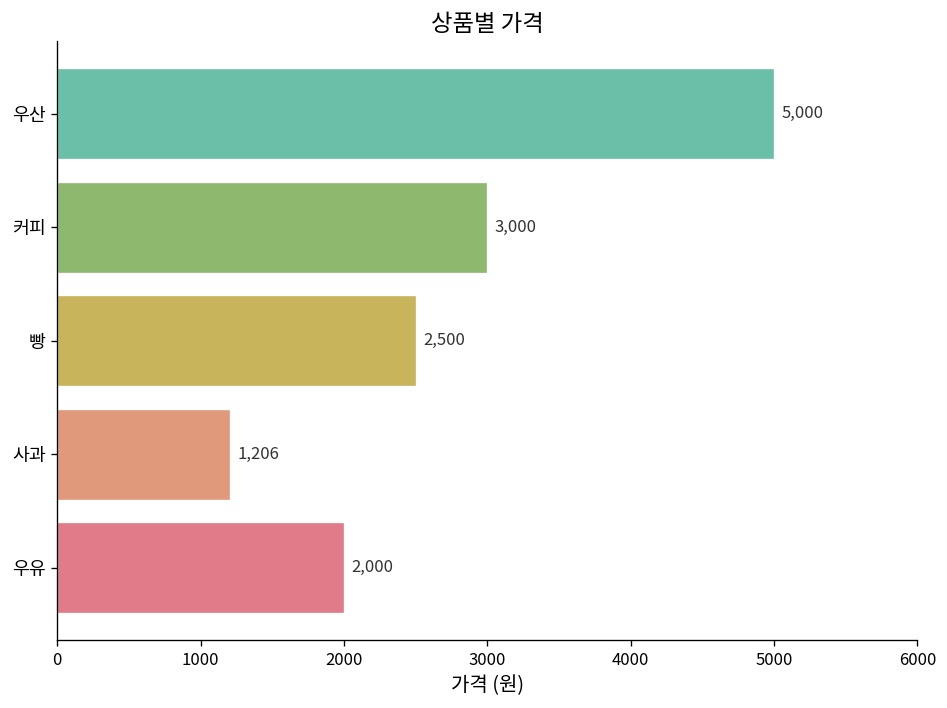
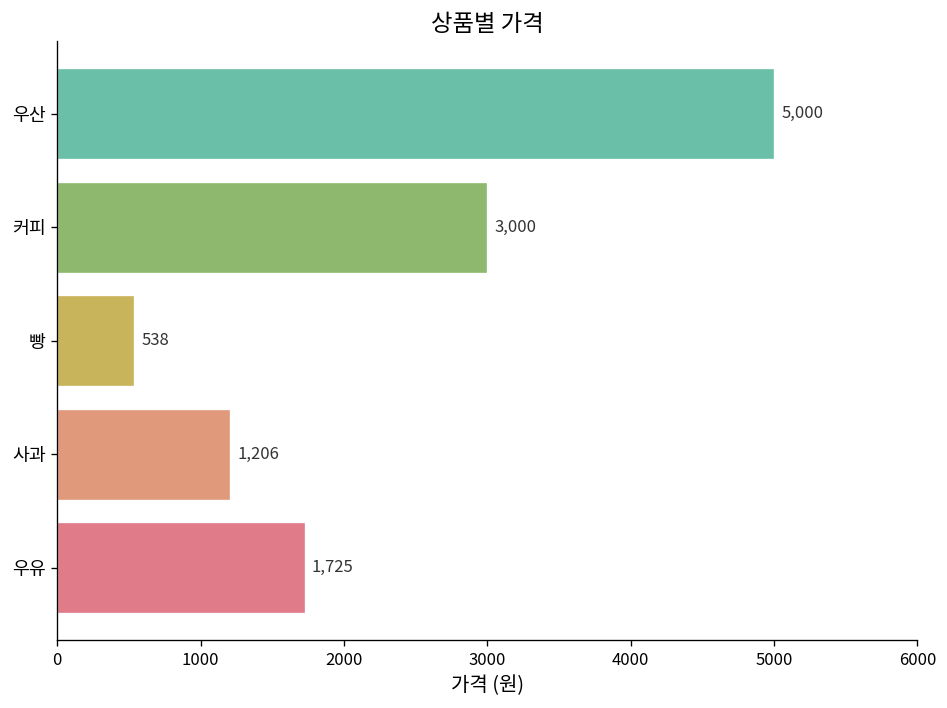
빵: 2,500 -> 538
우유: 2,000 -> 1,725
